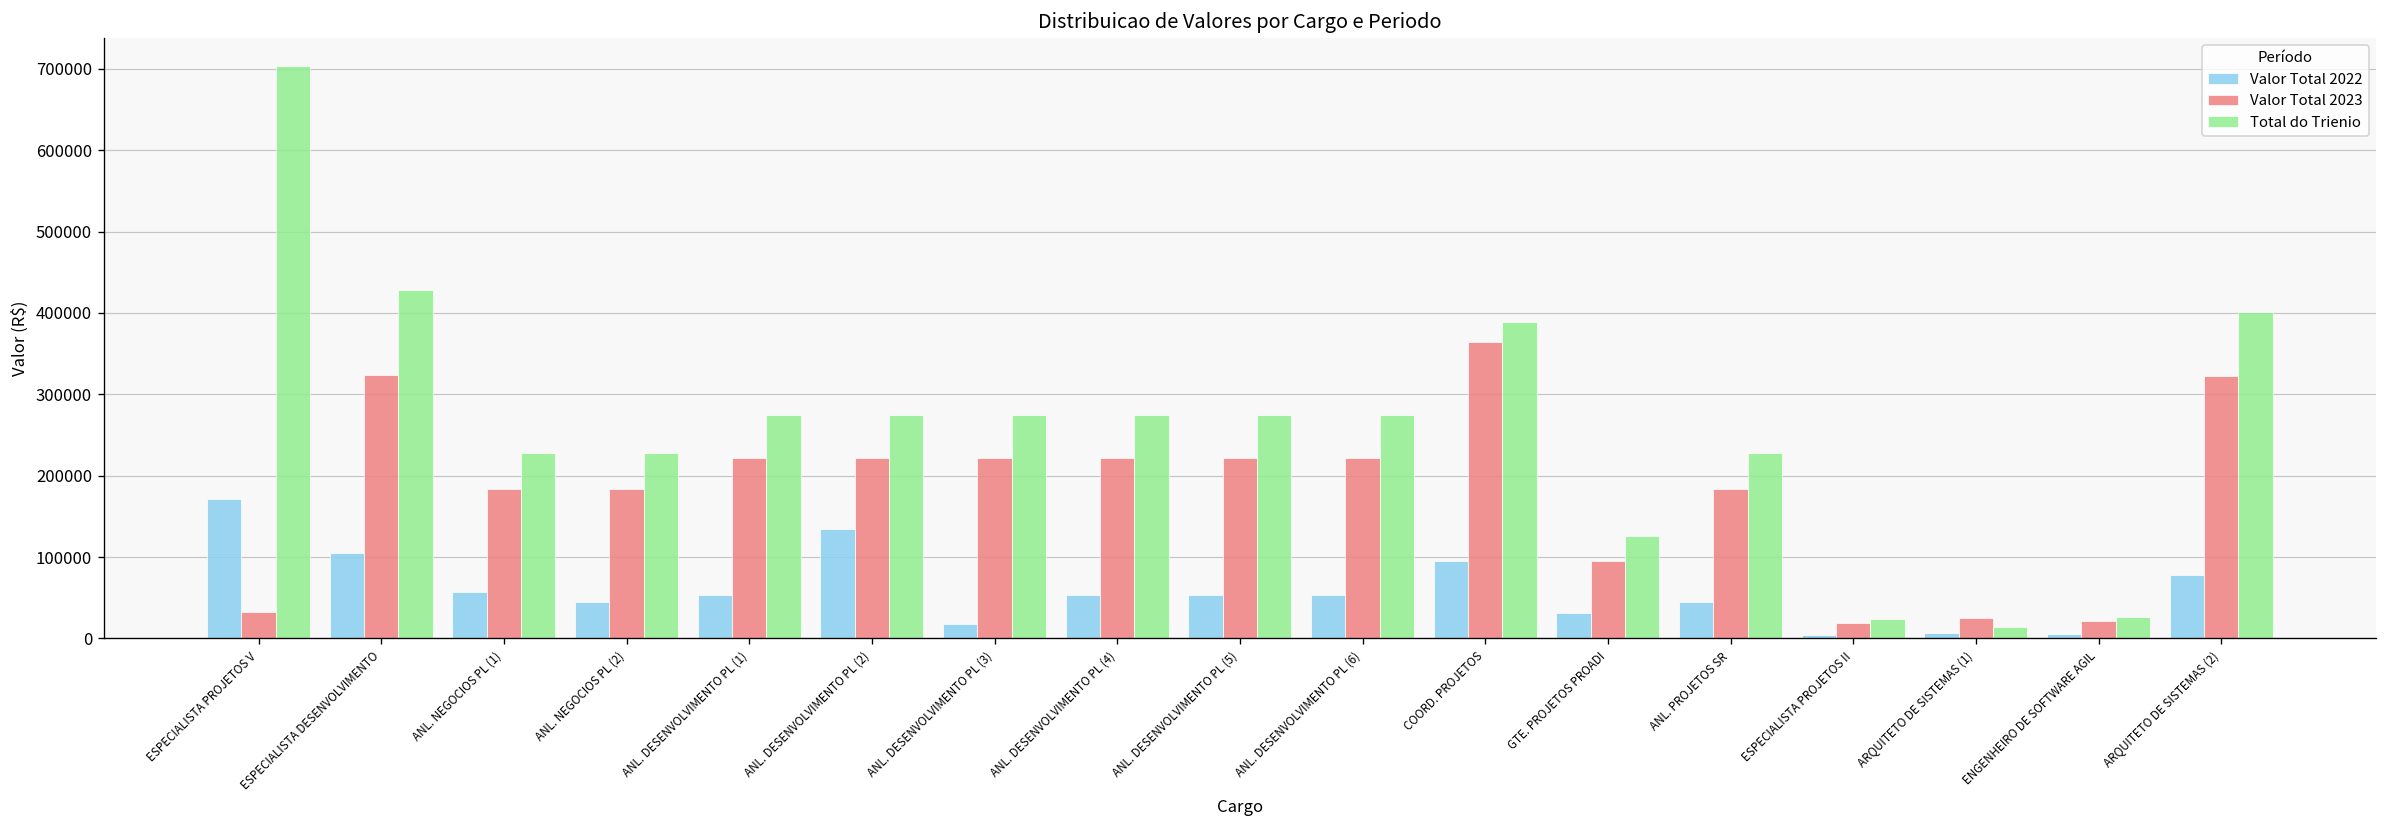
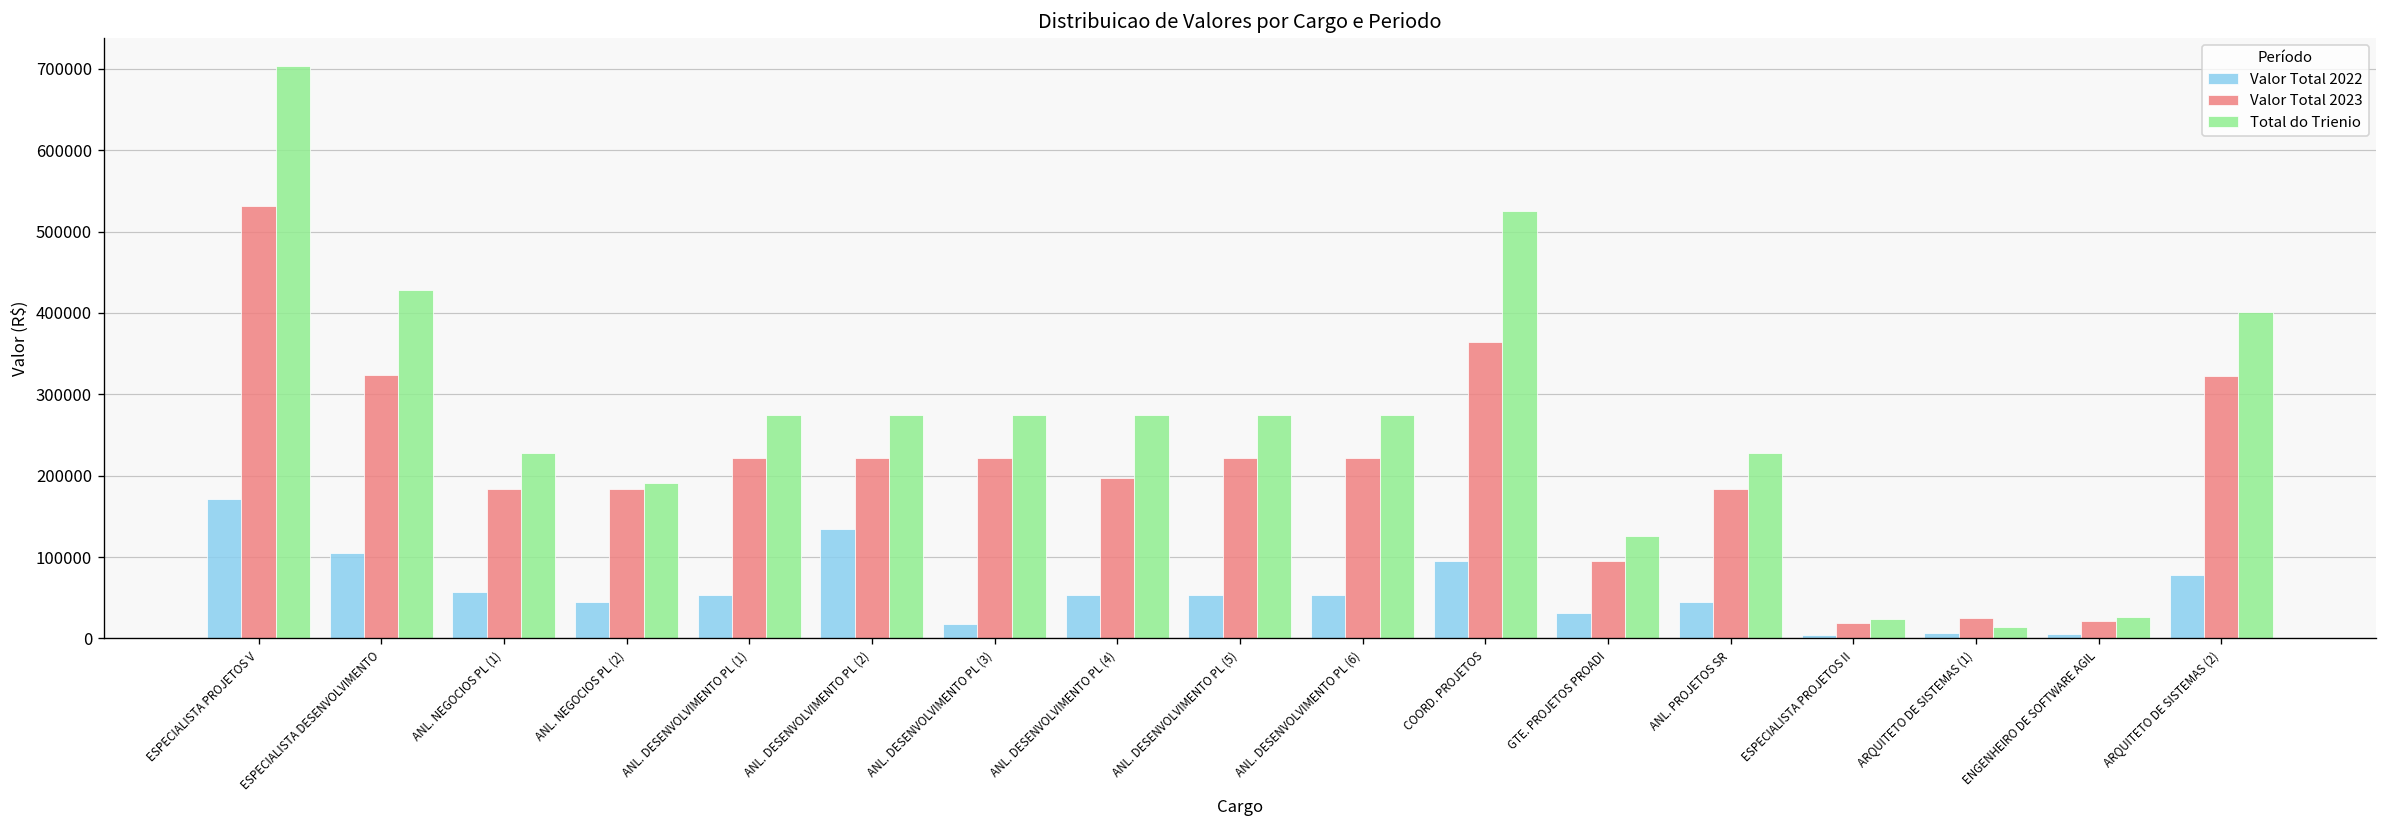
Valor Total 2023, ESPECIALISTA PROJETOS V: 30000 -> 530000
Total do Trienio, ANL. NEGOCIOS PL (2): 230000 -> 190000
Valor Total 2023, ANL. DESENVOLVIMENTO PL (4): 220000 -> 200000
Total do Trienio, COORD. PROJETOS: 390000 -> 520000
